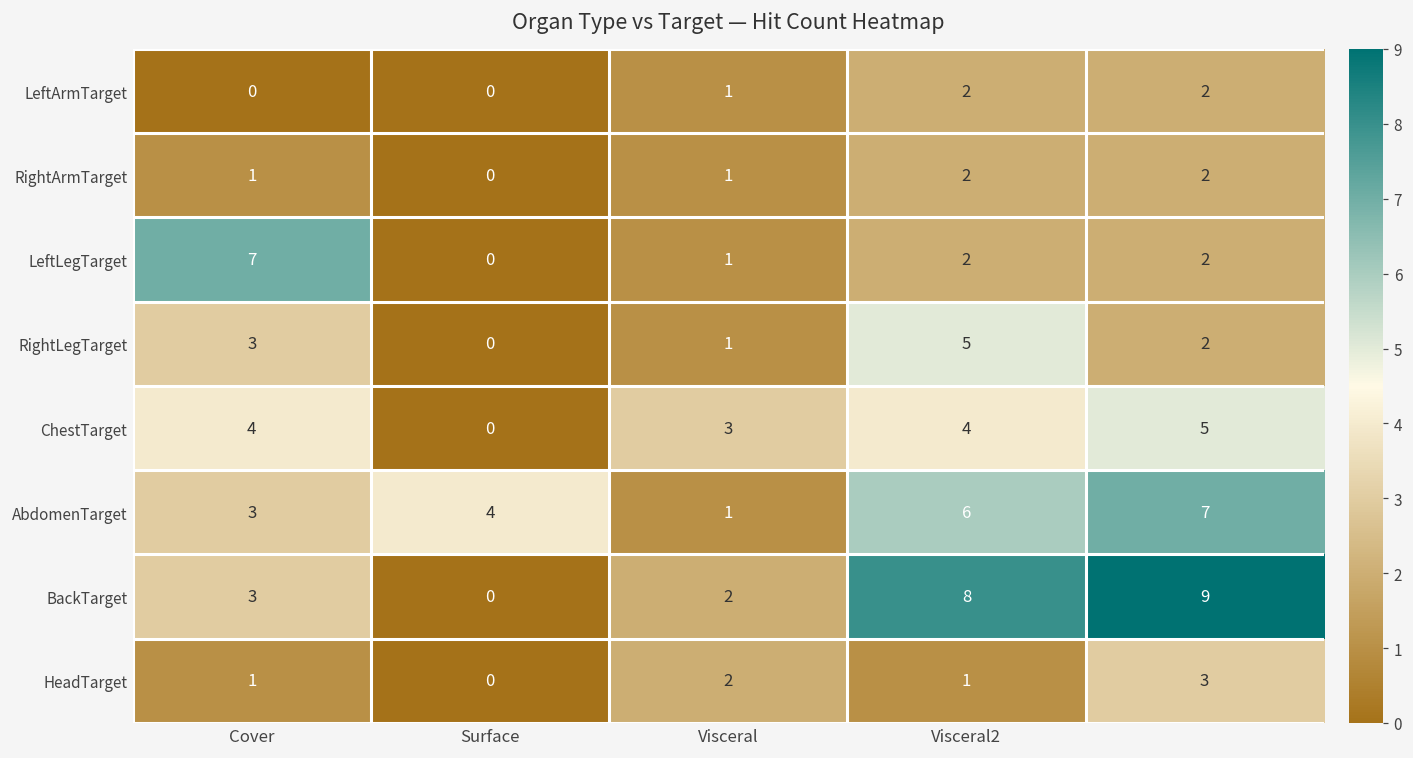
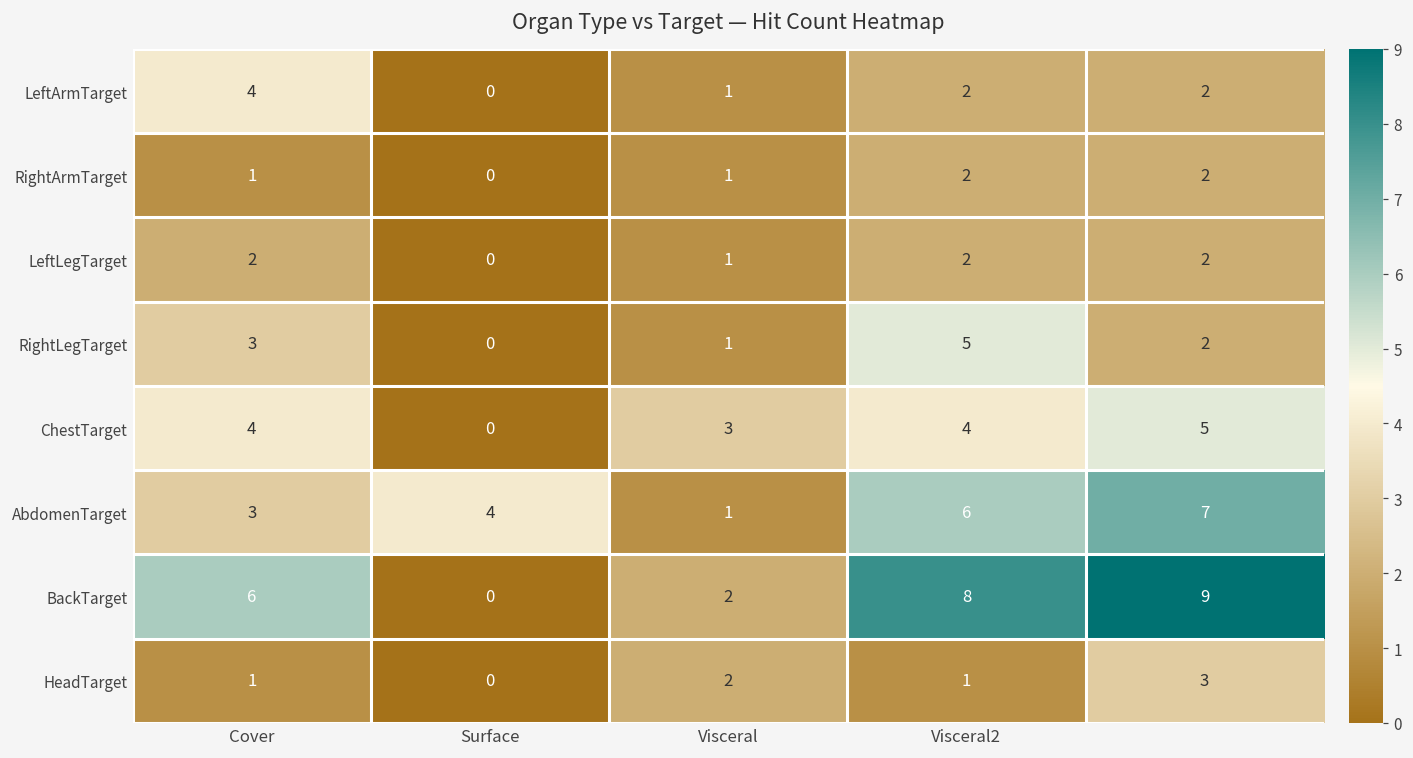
LeftArmTarget, Cover: 0 -> 4
LeftLegTarget, Cover: 7 -> 2
BackTarget, Cover: 3 -> 6
